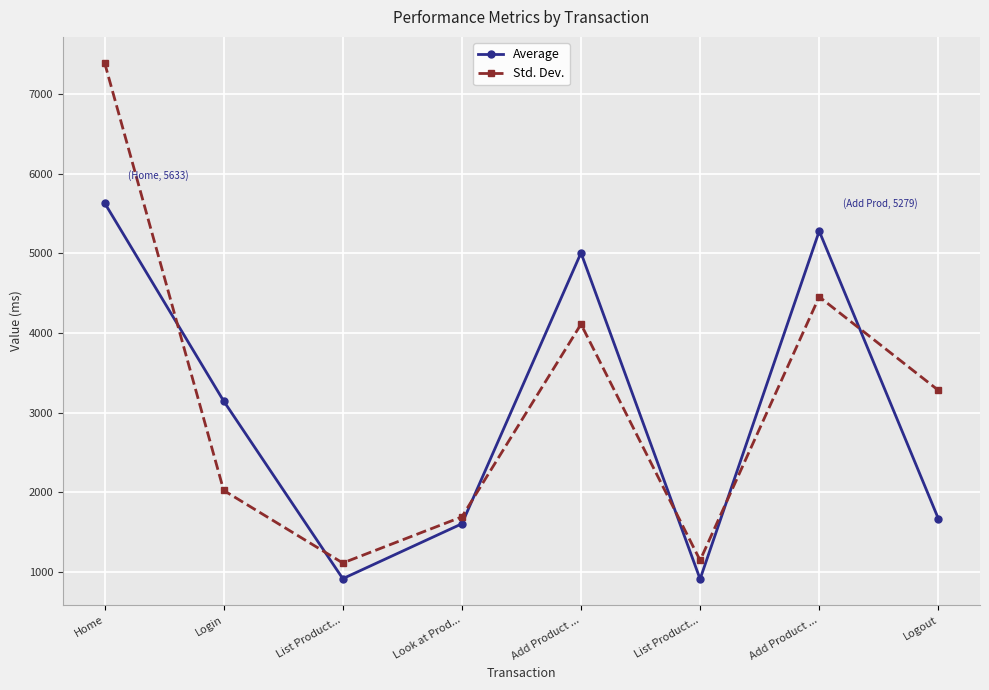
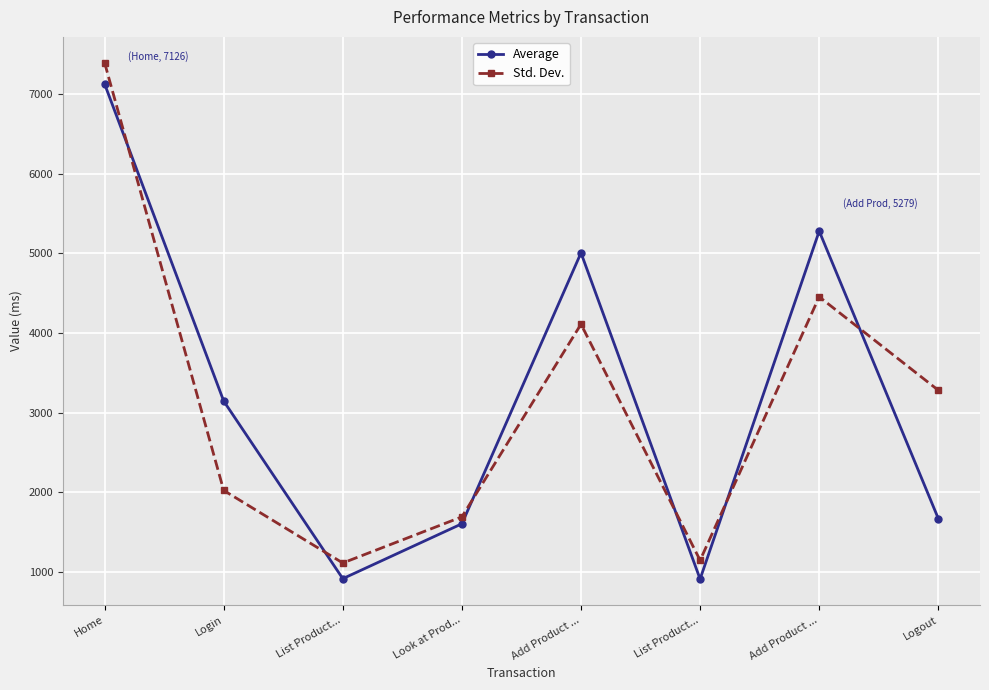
Average, Home: 5633 -> 7126
